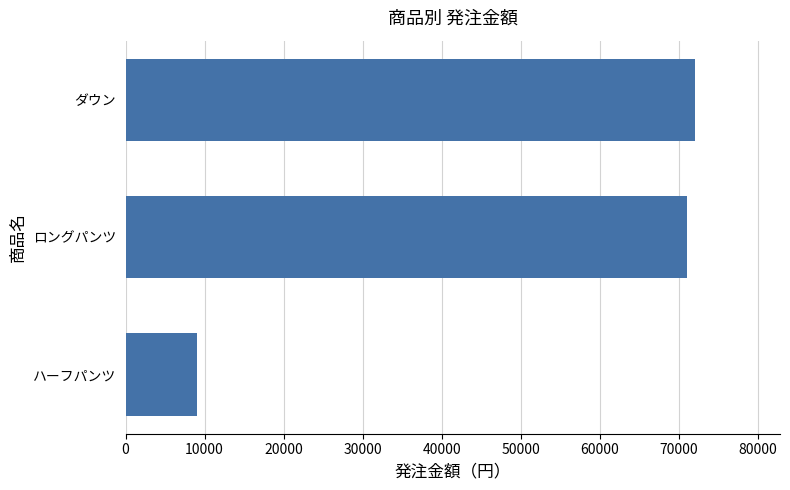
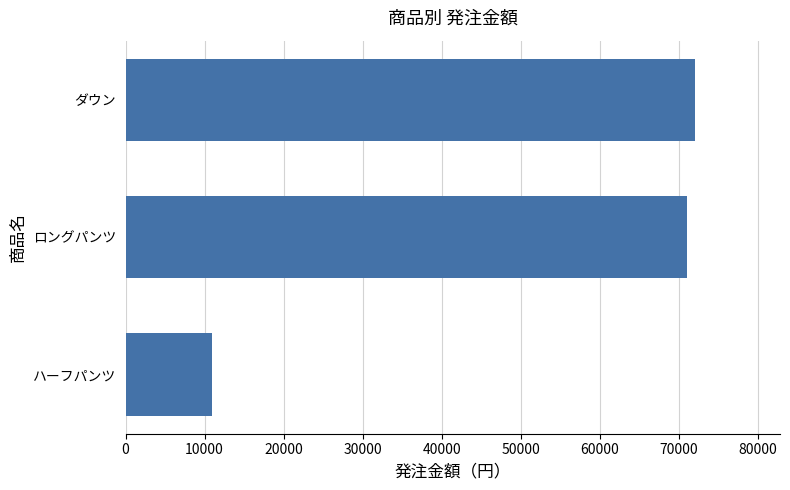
ハーフパンツ: 9000 -> 11000
